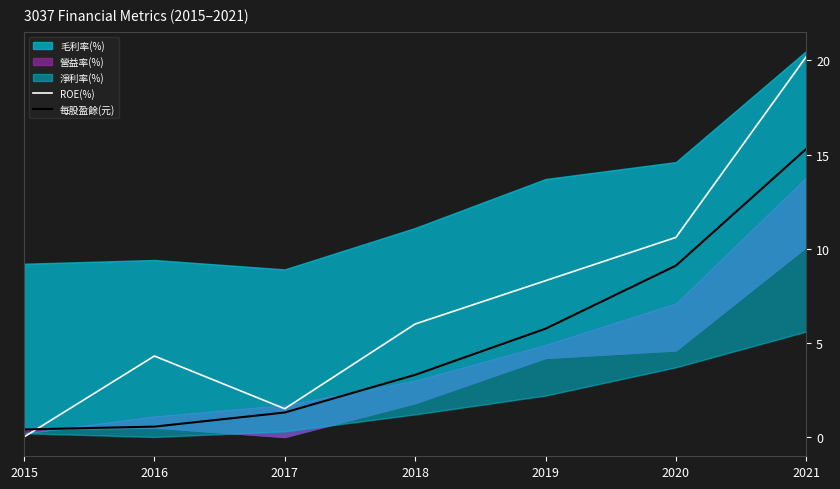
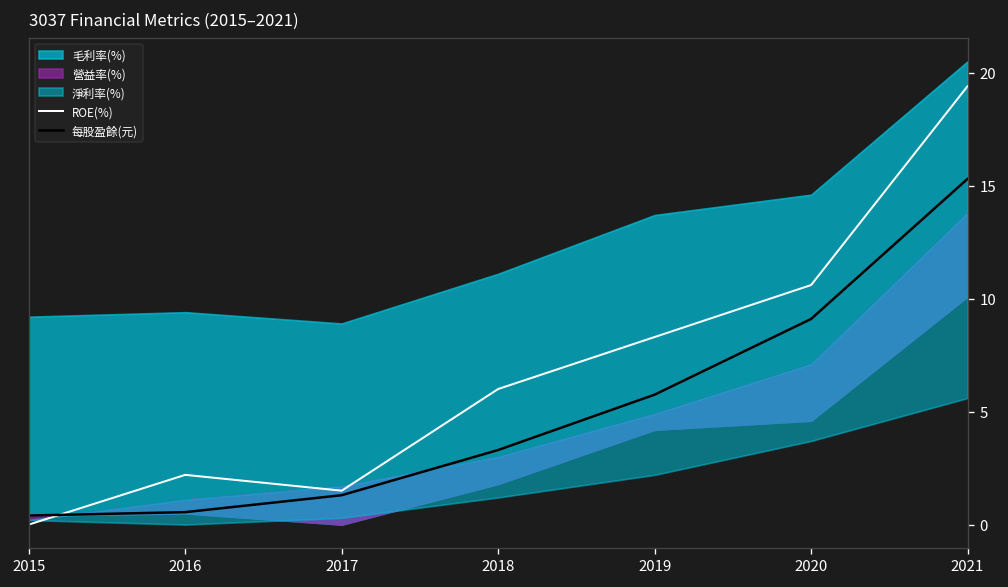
ROE(%), 2016: 4.3 -> 2.2
ROE(%), 2021: 20.2 -> 19.4
